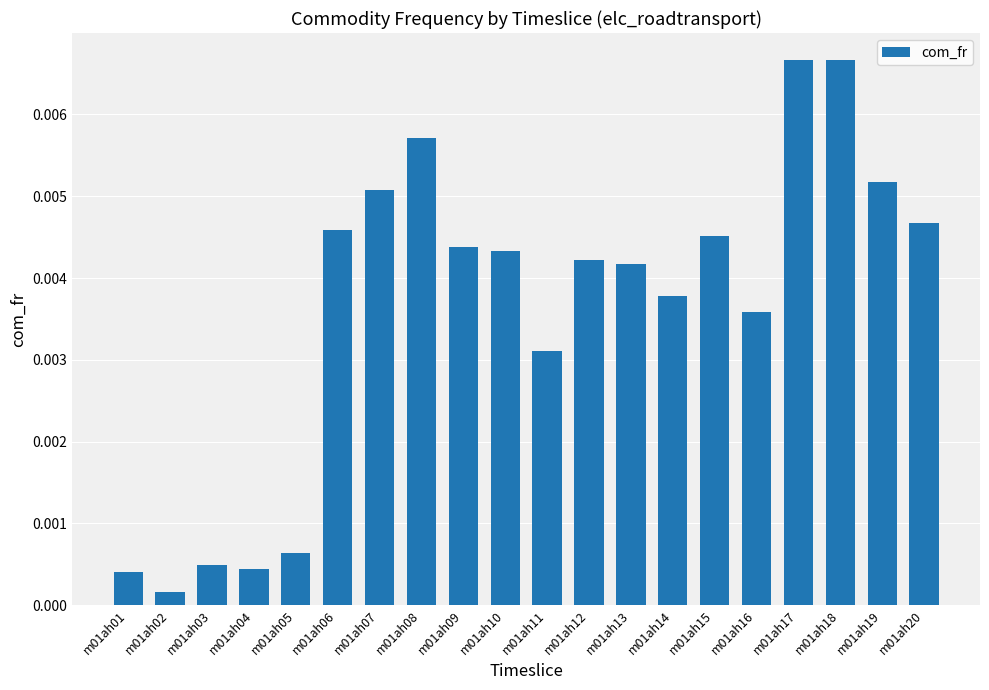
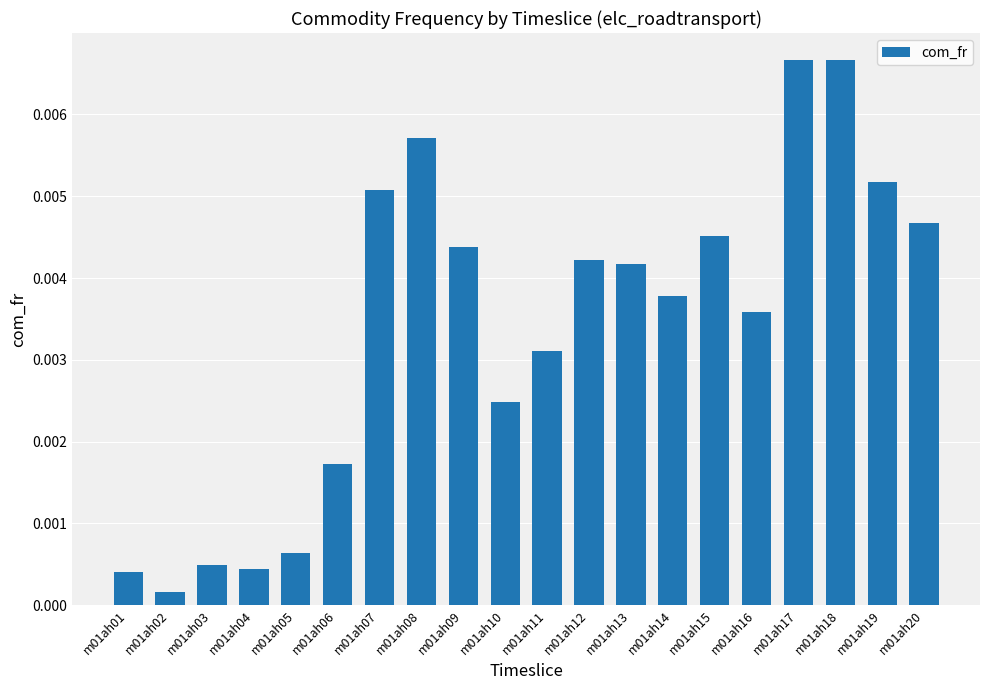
m01ah06: 0.0046 -> 0.0017
m01ah10: 0.0043 -> 0.0025
